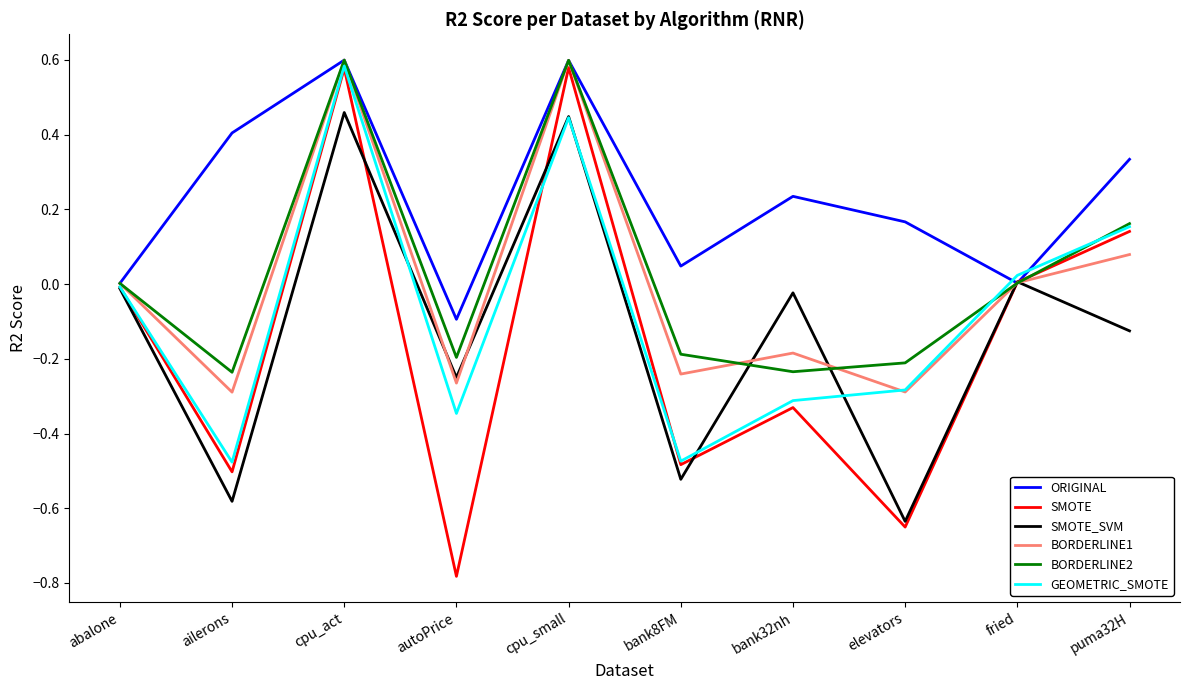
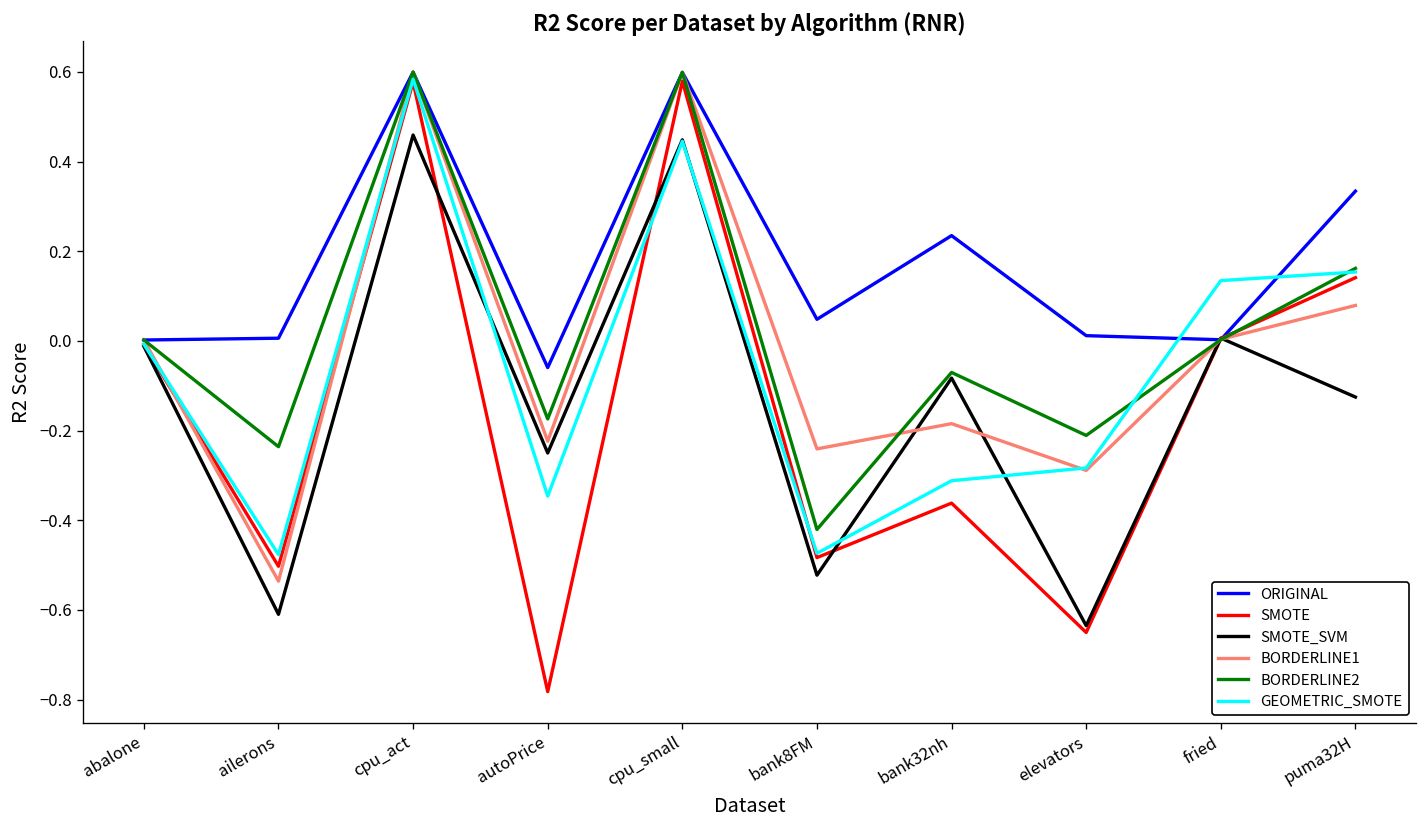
ORIGINAL, ailerons: 0.40 -> 0.01
SMOTE_SVM, ailerons: -0.58 -> -0.61
BORDERLINE1, ailerons: -0.29 -> -0.54
ORIGINAL, autoPrice: -0.09 -> -0.06
BORDERLINE1, autoPrice: -0.27 -> -0.22
BORDERLINE2, autoPrice: -0.20 -> -0.17
BORDERLINE2, bank8FM: -0.19 -> -0.42
SMOTE, bank32nh: -0.33 -> -0.36
SMOTE_SVM, bank32nh: -0.02 -> -0.08
BORDERLINE2, bank32nh: -0.23 -> -0.07
ORIGINAL, elevators: 0.17 -> 0.01
GEOMETRIC_SMOTE, fried: 0.02 -> 0.13
